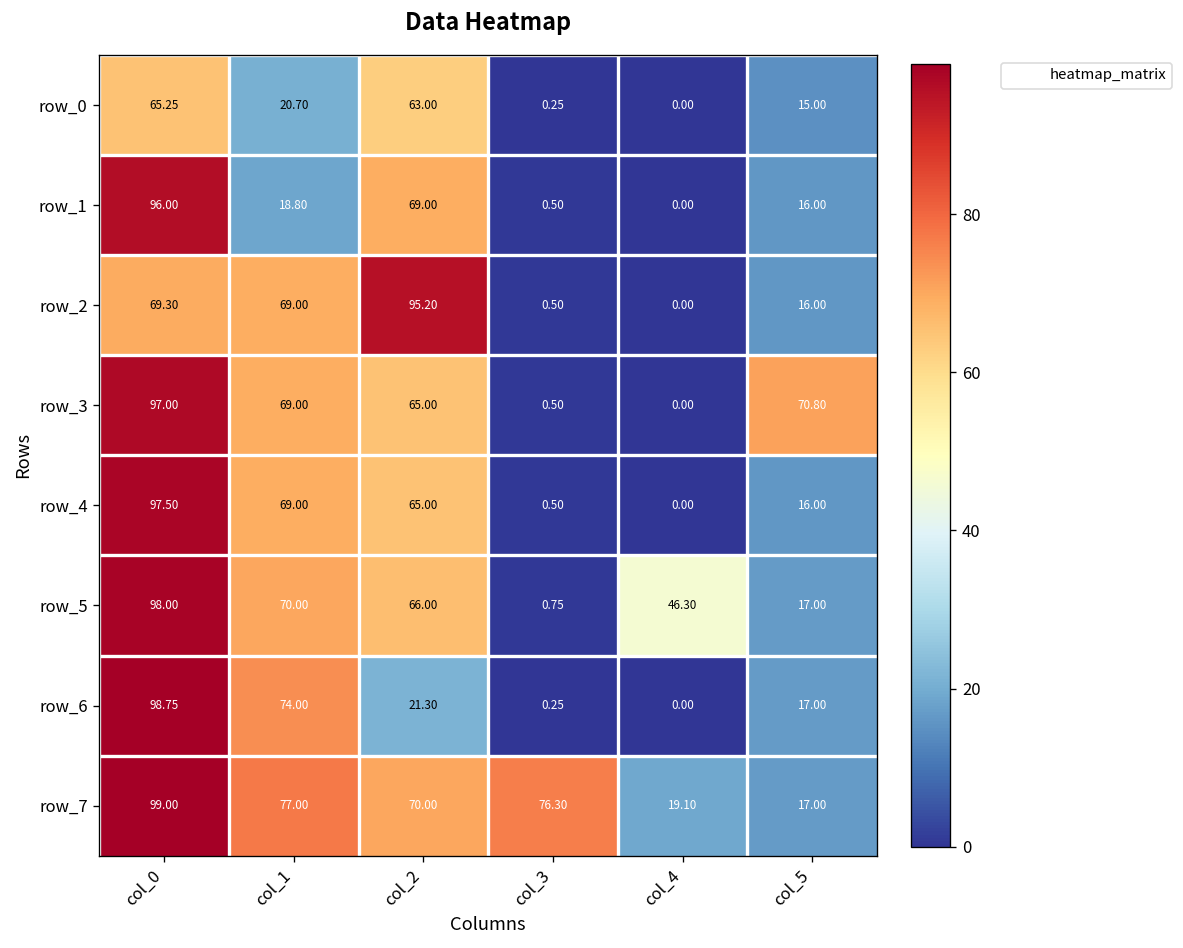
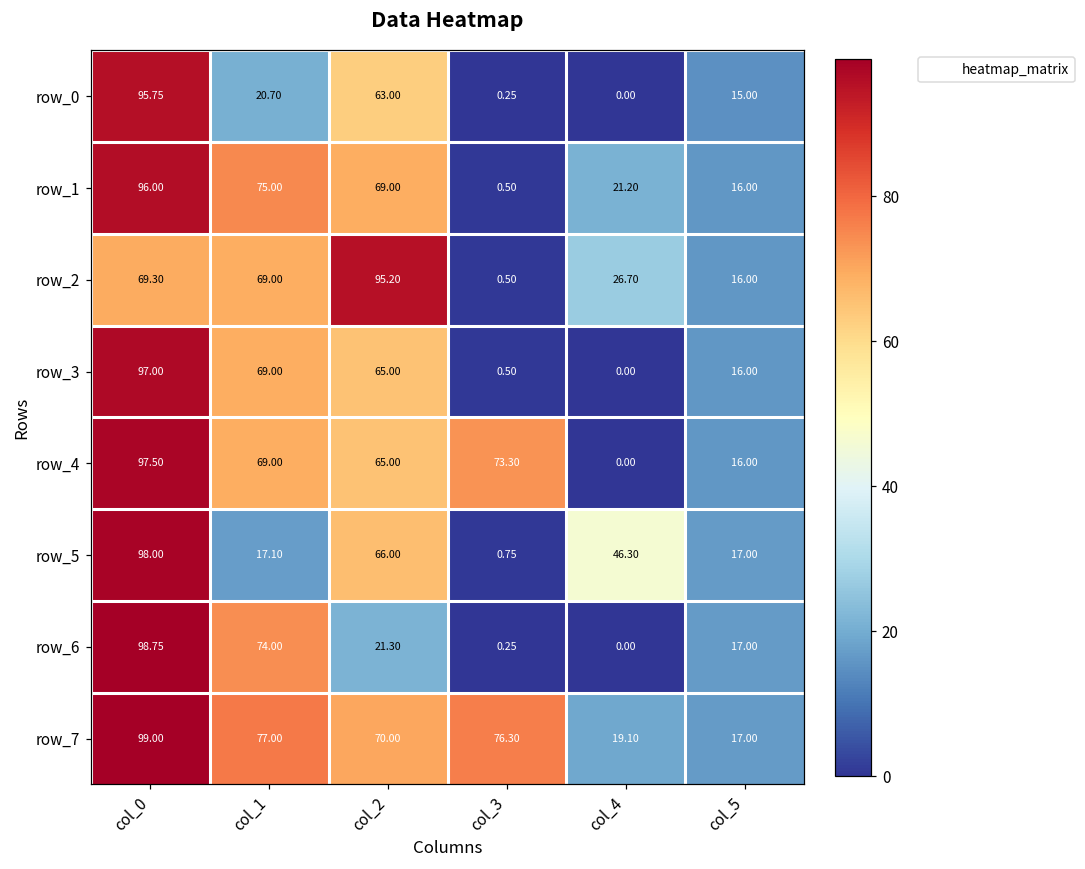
row_0, col_0: 65.25 -> 95.75
row_1, col_1: 18.80 -> 75.00
row_1, col_4: 0.00 -> 21.20
row_2, col_4: 0.00 -> 26.70
row_3, col_5: 70.80 -> 16.00
row_4, col_3: 0.50 -> 73.30
row_5, col_1: 70.00 -> 17.10
